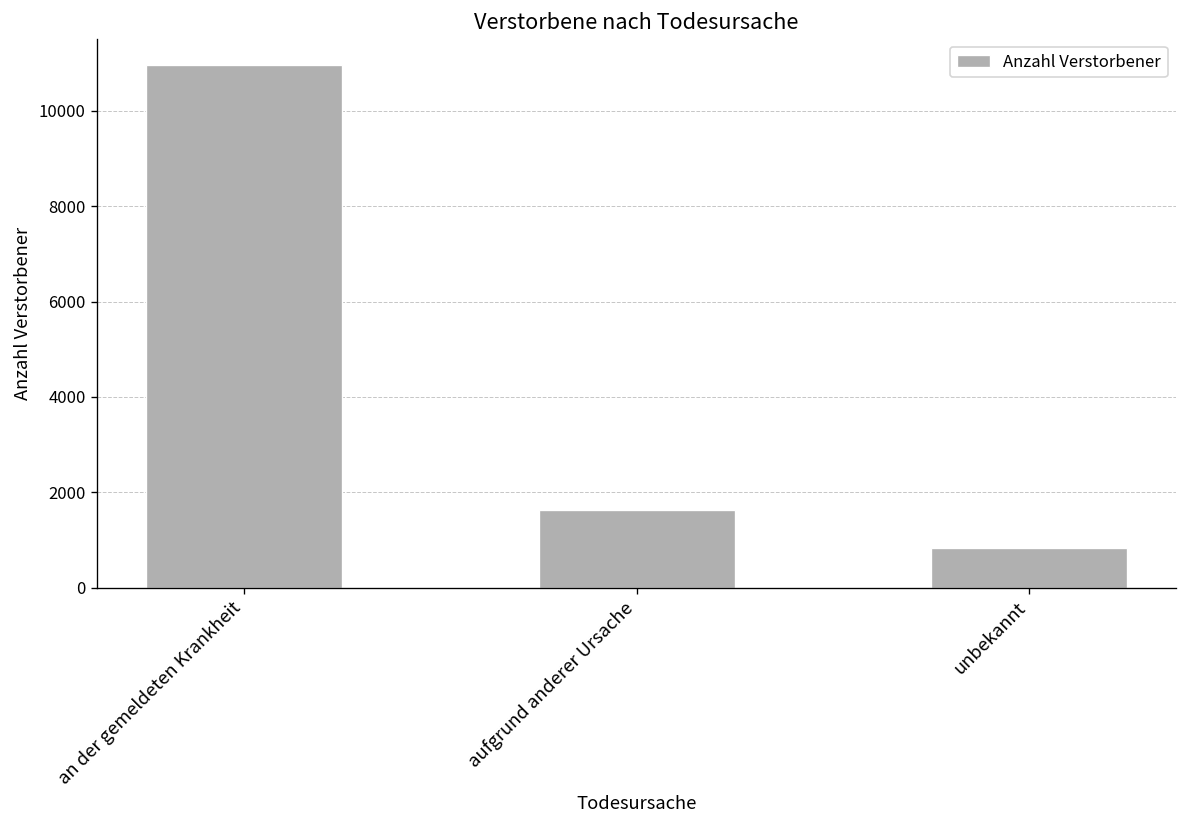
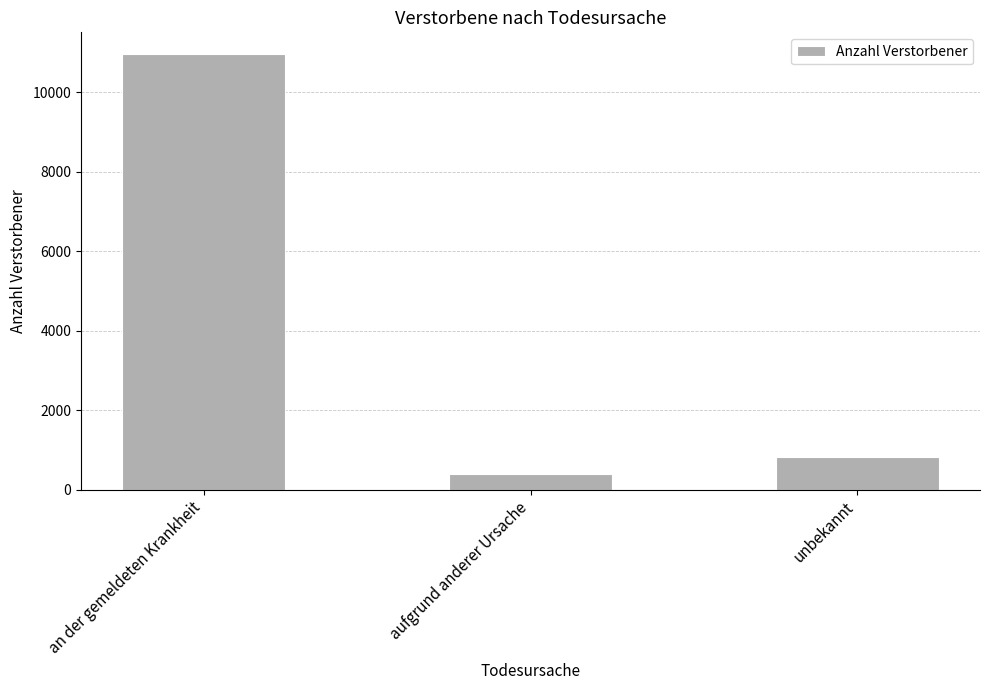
aufgrund anderer Ursache: 1600 -> 400
